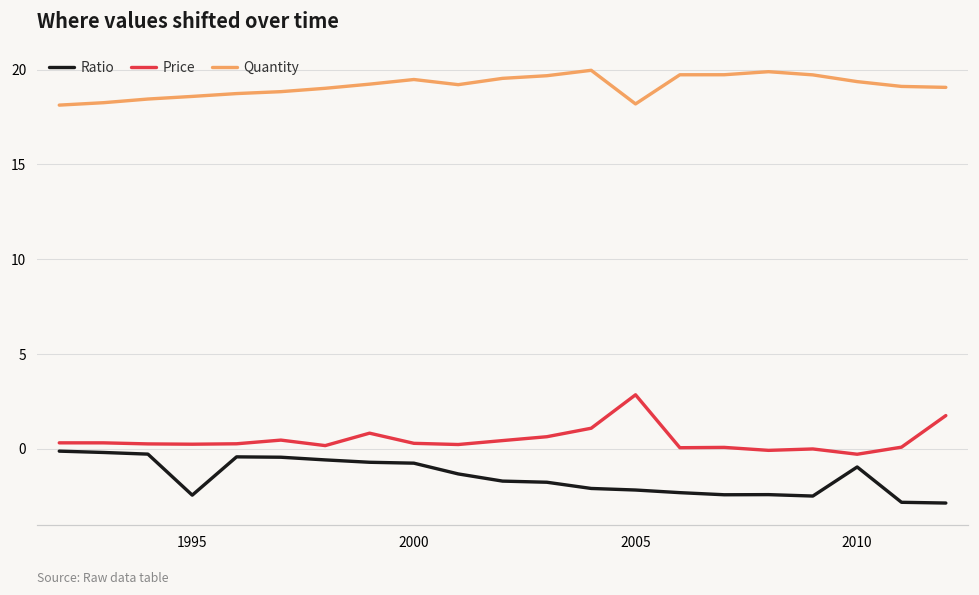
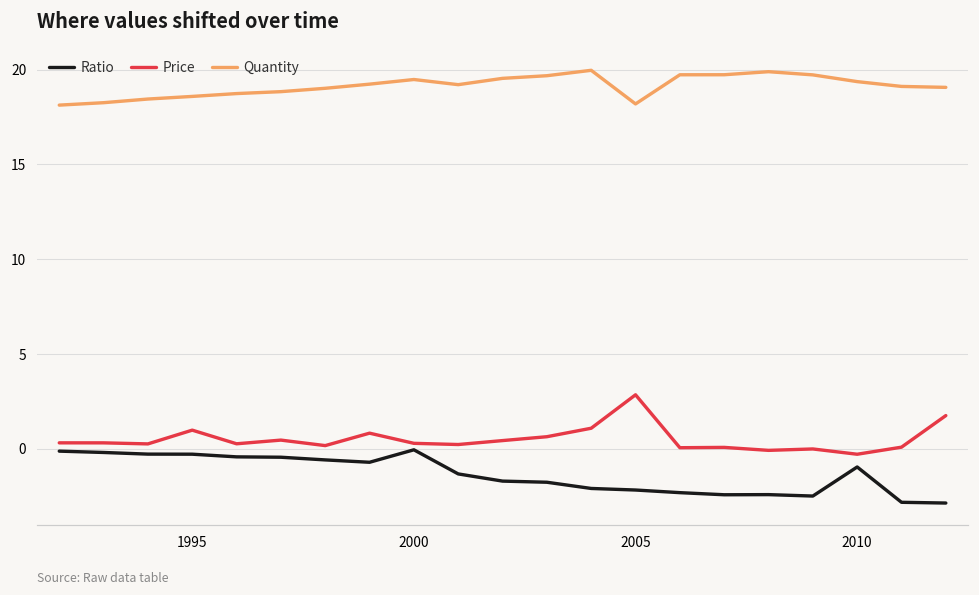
Ratio, 1995: -2.5 -> -0.3
Price, 1995: 0.2 -> 1.0
Ratio, 2000: -0.8 -> -0.1
